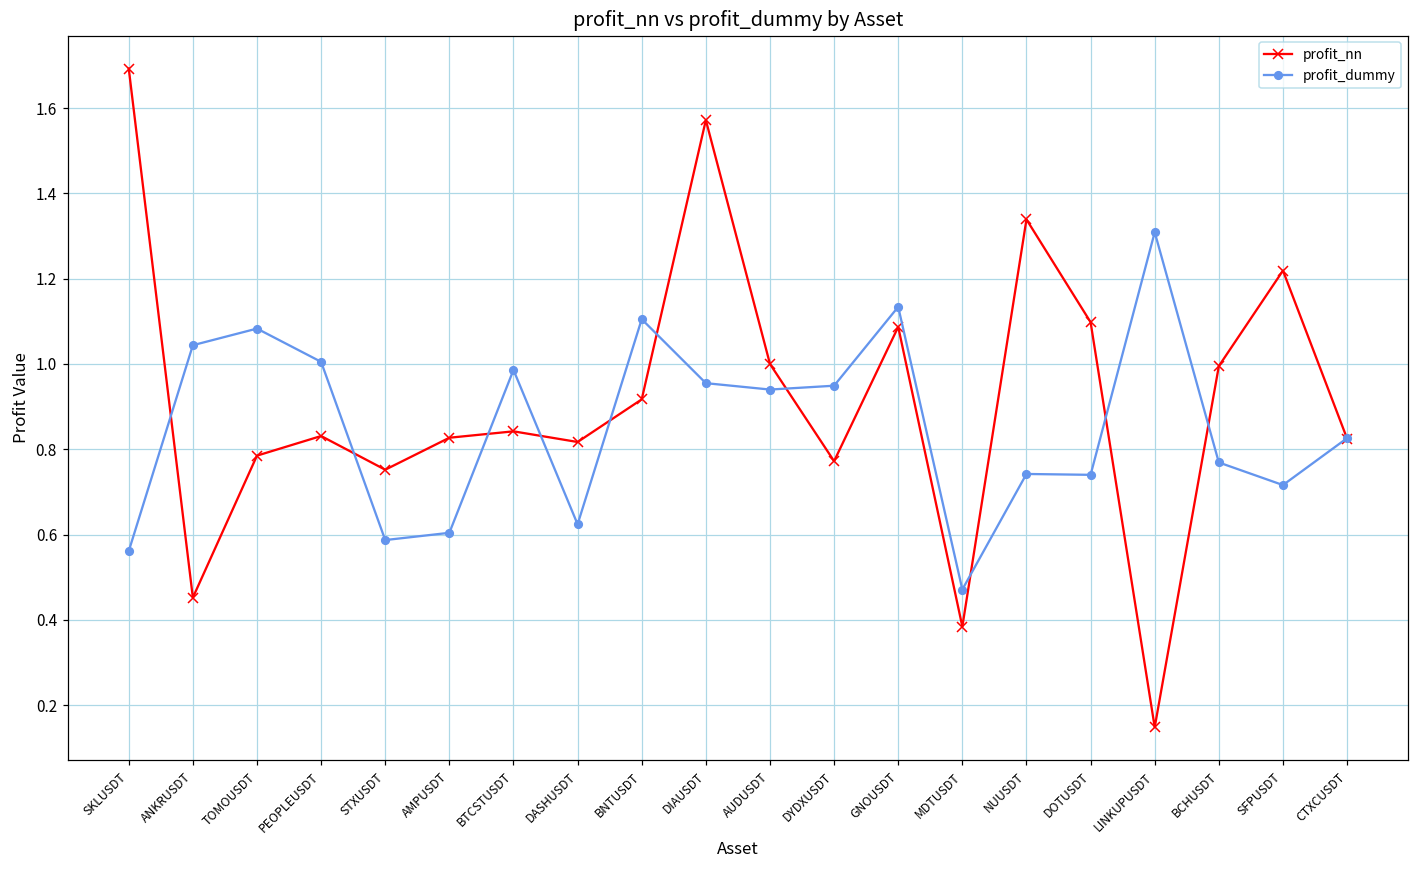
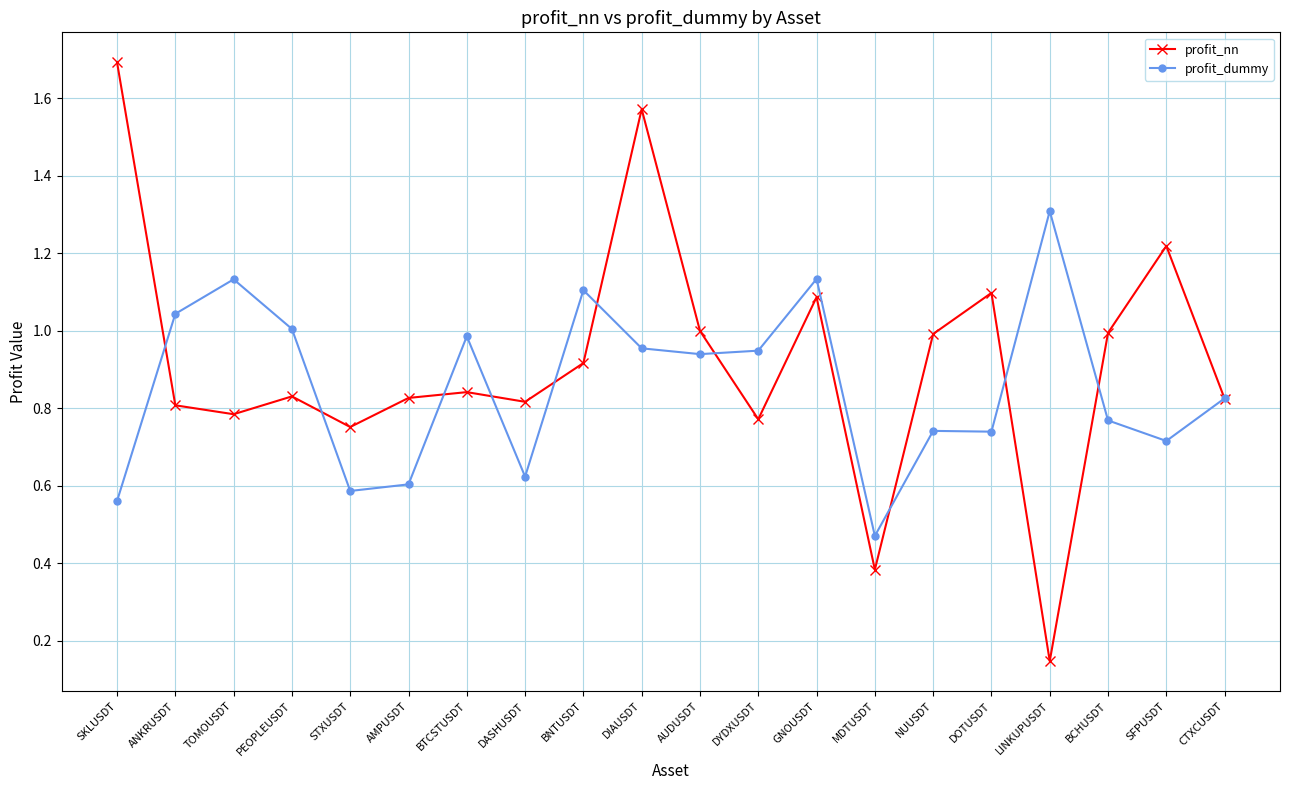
profit_nn, ANKRUSDT: 0.45 -> 0.81
profit_dummy, TOMOUSDT: 1.08 -> 1.13
profit_nn, NUUSDT: 1.34 -> 0.99
